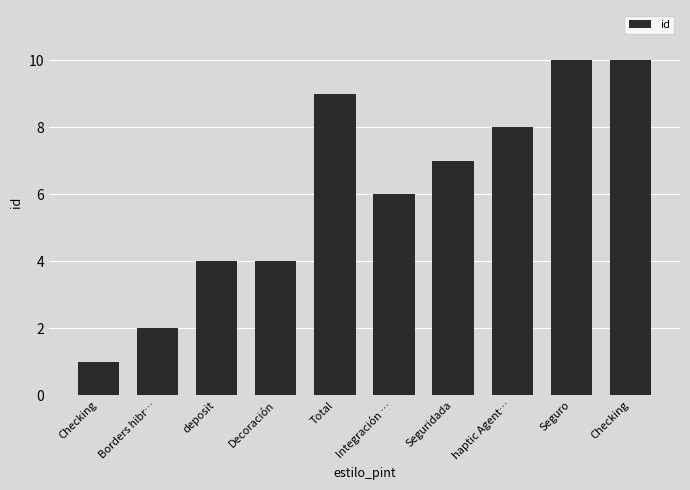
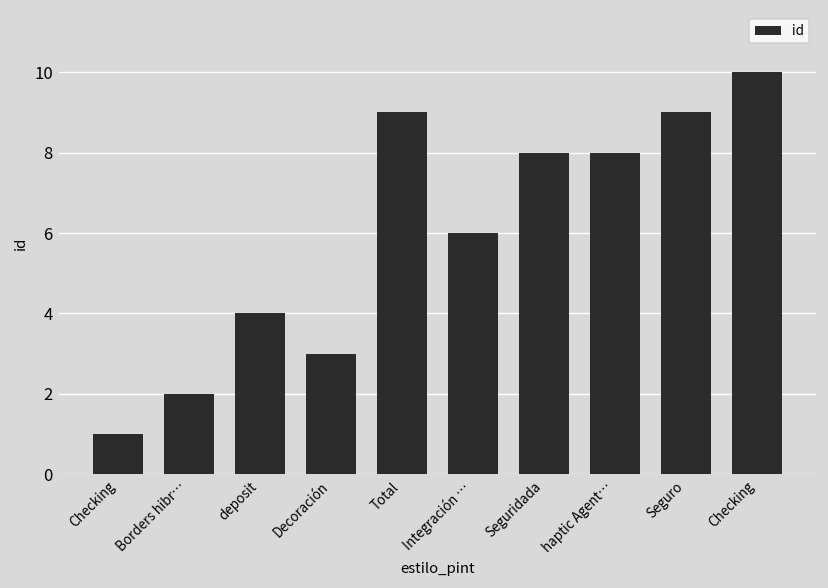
Decoración: 4 -> 3
Seguridada: 7 -> 8
Seguro: 10 -> 9
